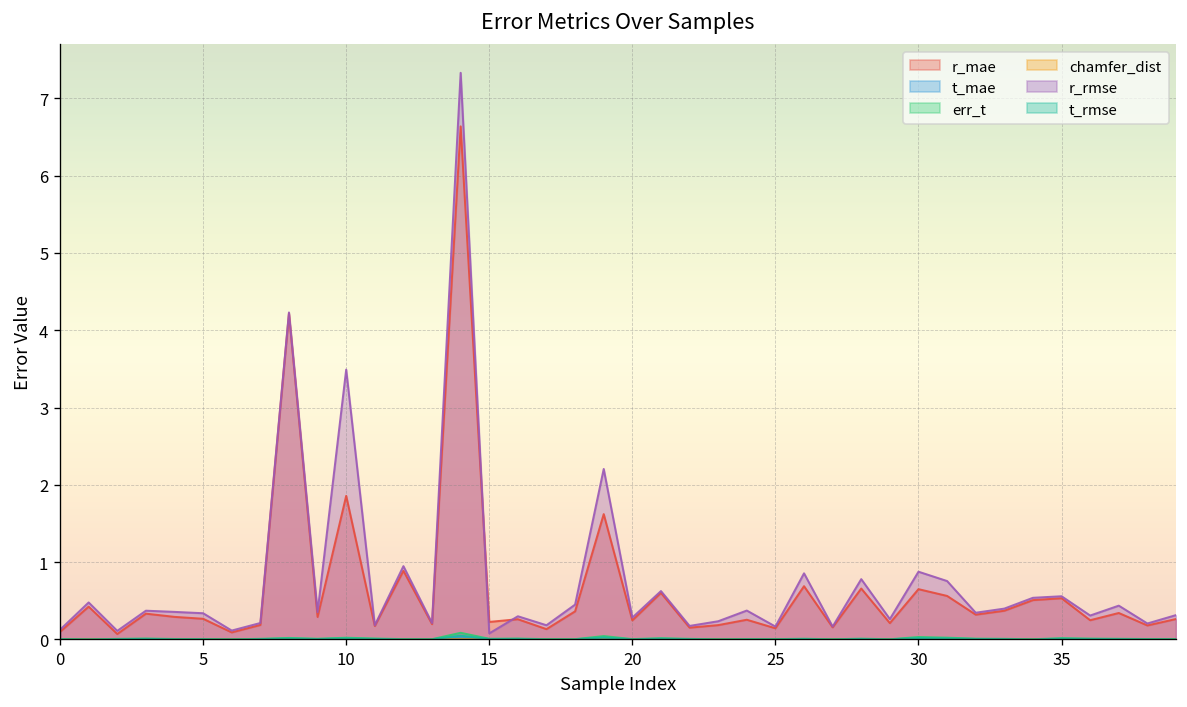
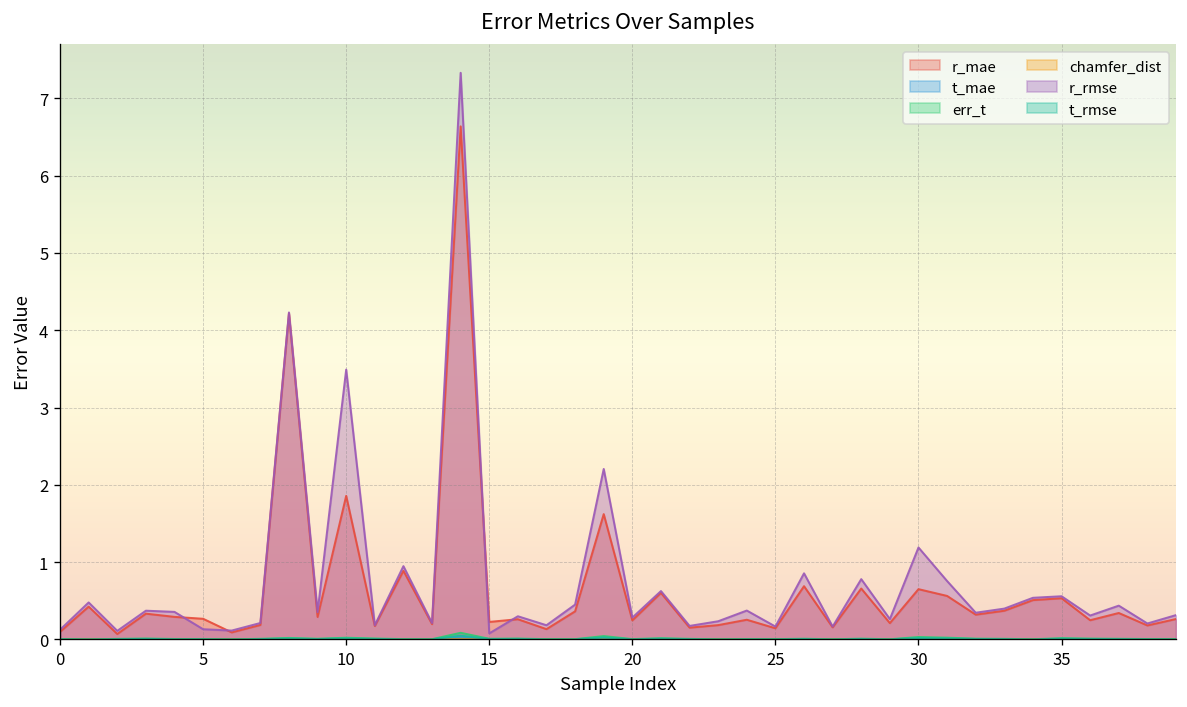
r_rmse, 5: 0.3 -> 0.1
r_rmse, 30: 0.9 -> 1.2
